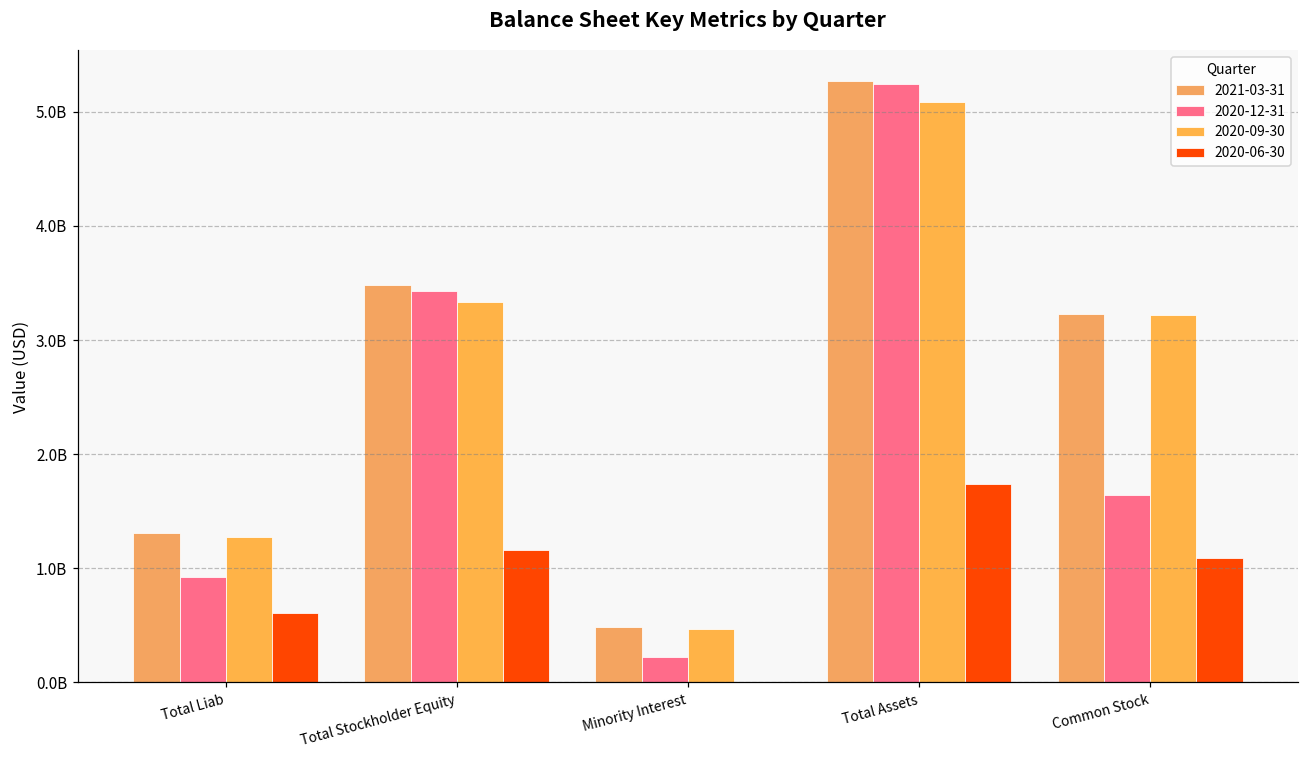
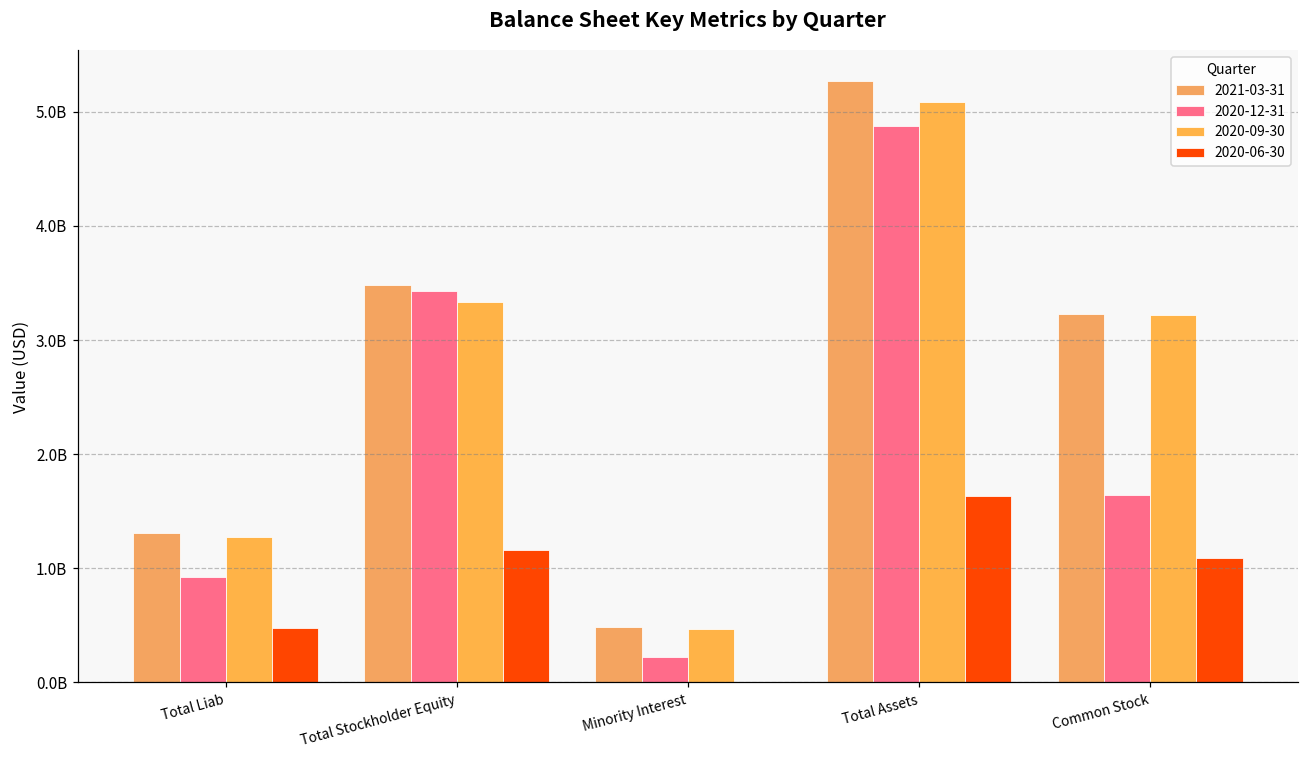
2020-06-30, Total Liab: 610000000 -> 480000000
2020-12-31, Total Assets: 5240000000 -> 4880000000
2020-06-30, Total Assets: 1740000000 -> 1630000000
